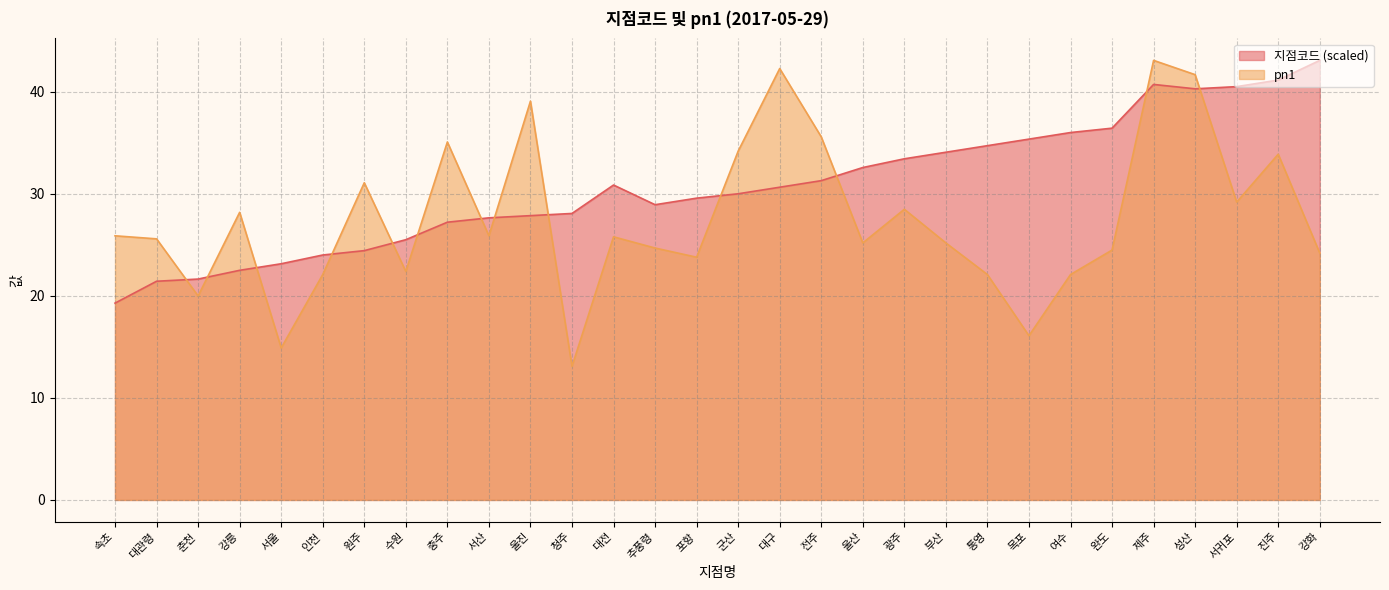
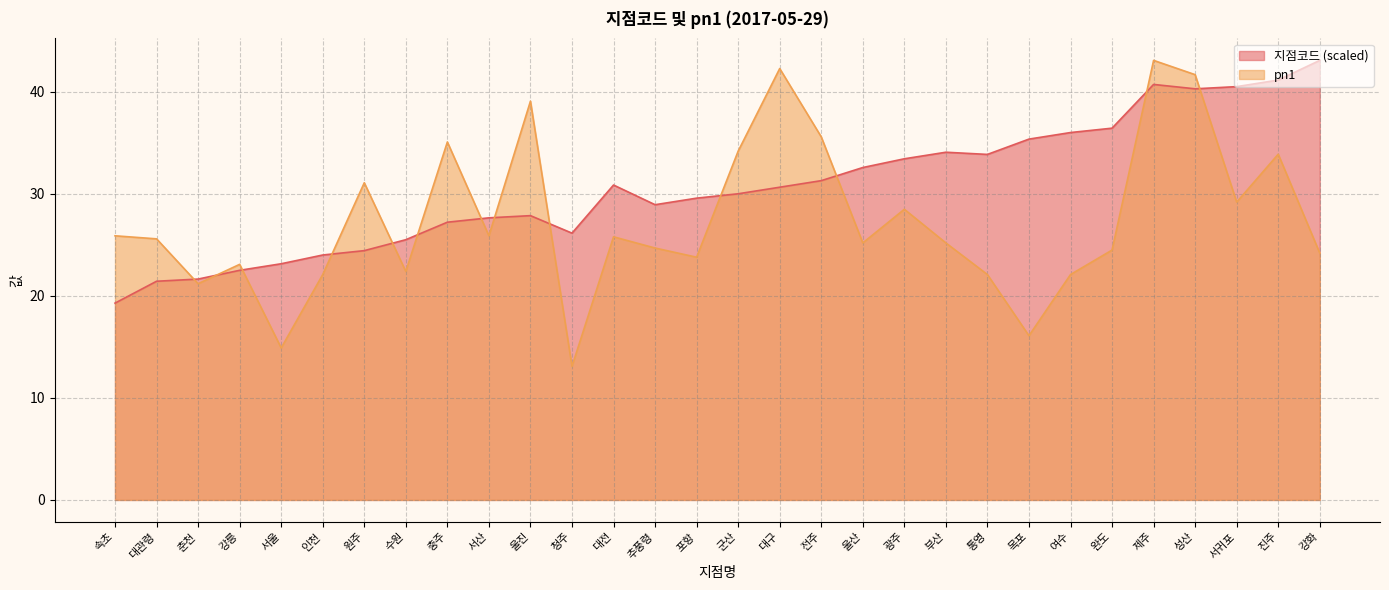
pn1, 춘천: 20.0 -> 21.2
pn1, 강릉: 28.2 -> 23.1
지점코드 (scaled), 청주: 28.1 -> 26.2
지점코드 (scaled), 통영: 34.7 -> 33.9
